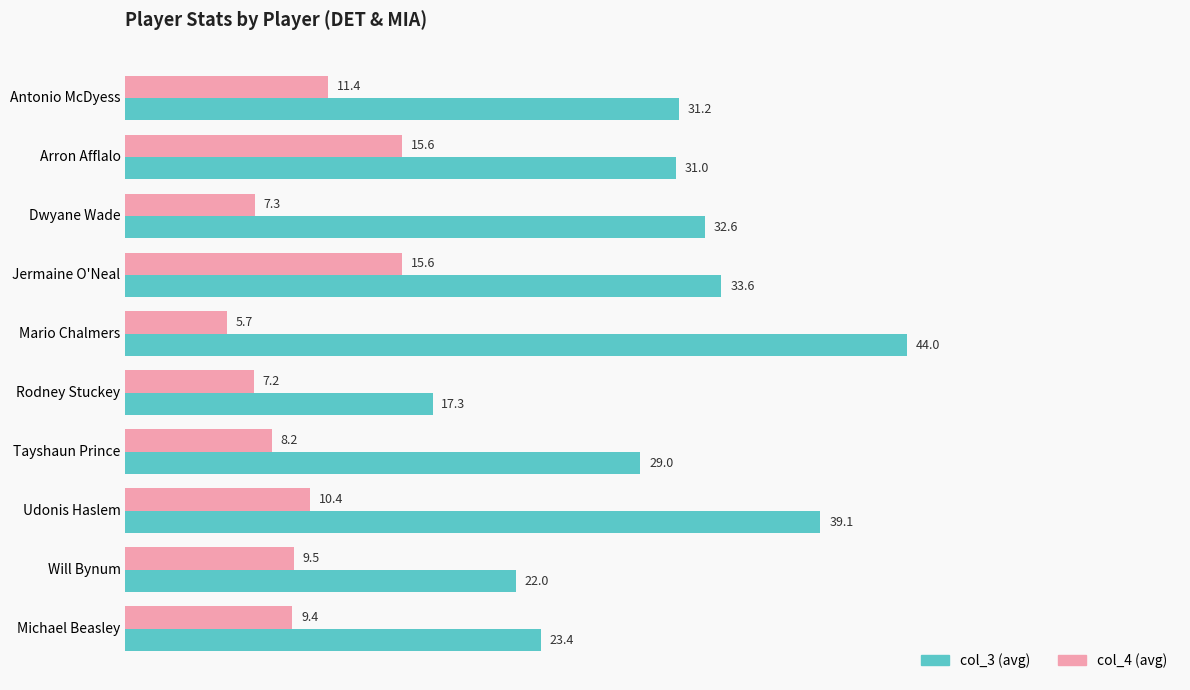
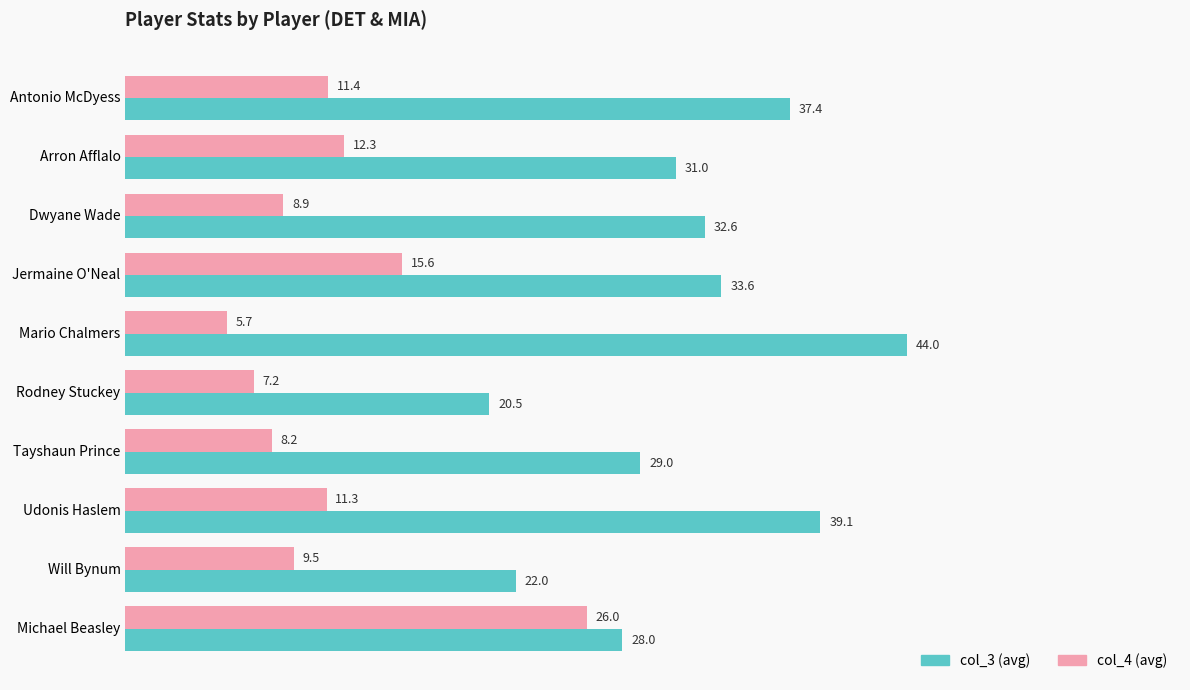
col_3 (avg), Antonio McDyess: 31.2 -> 37.4
col_4 (avg), Arron Afflalo: 15.6 -> 12.3
col_4 (avg), Dwyane Wade: 7.3 -> 8.9
col_3 (avg), Rodney Stuckey: 17.3 -> 20.5
col_4 (avg), Udonis Haslem: 10.4 -> 11.3
col_4 (avg), Michael Beasley: 9.4 -> 26.0
col_3 (avg), Michael Beasley: 23.4 -> 28.0
